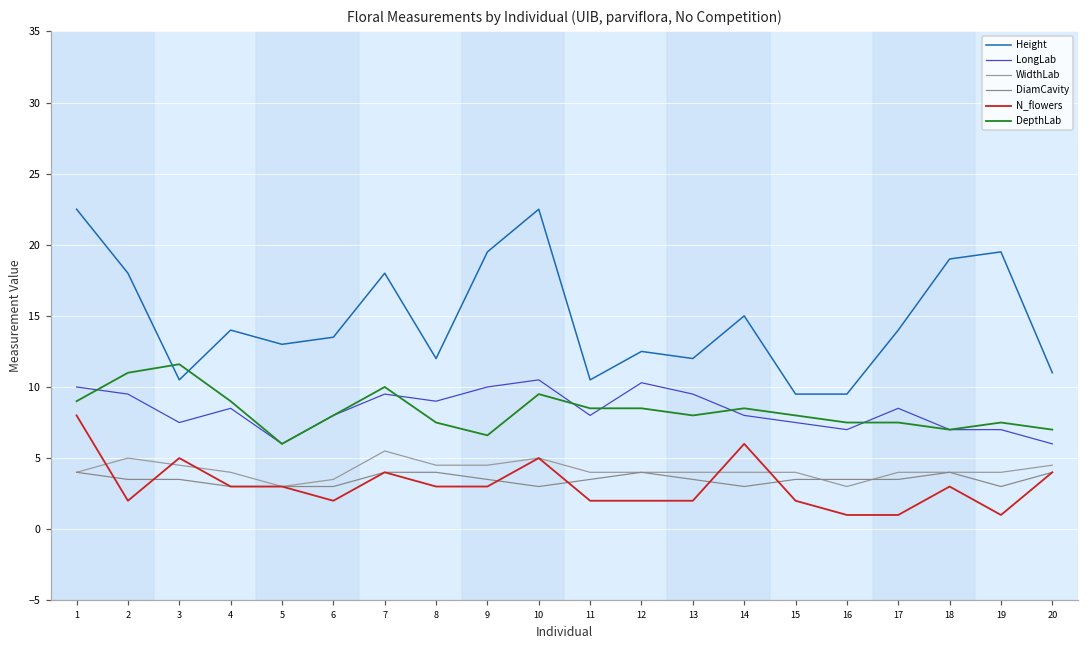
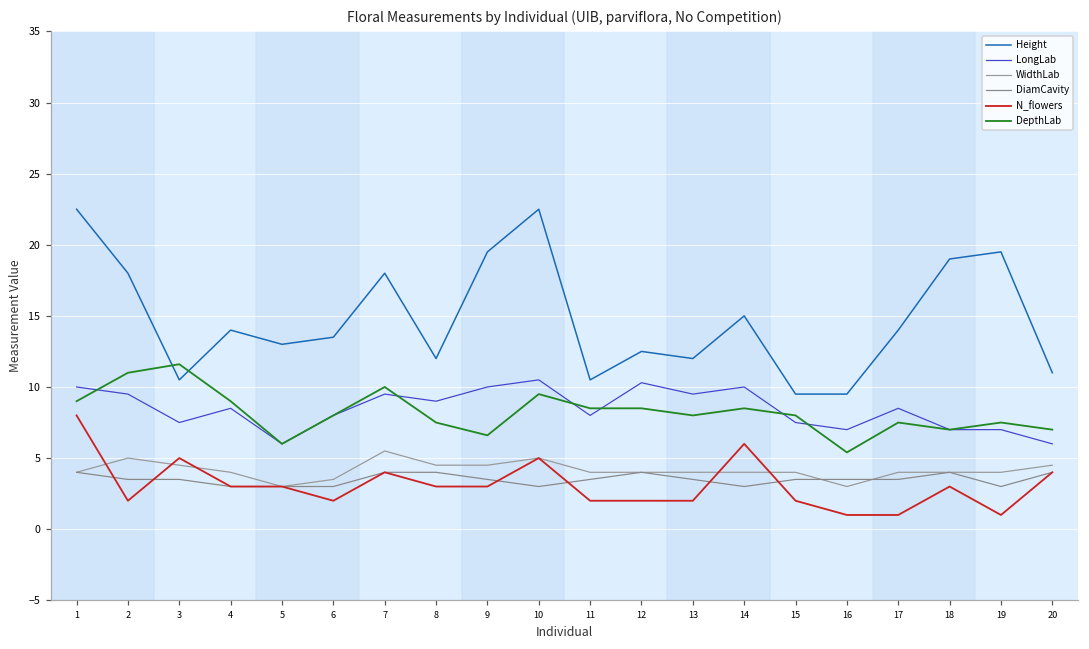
LongLab, 14: 8 -> 10
DepthLab, 16: 7.5 -> 5.4
